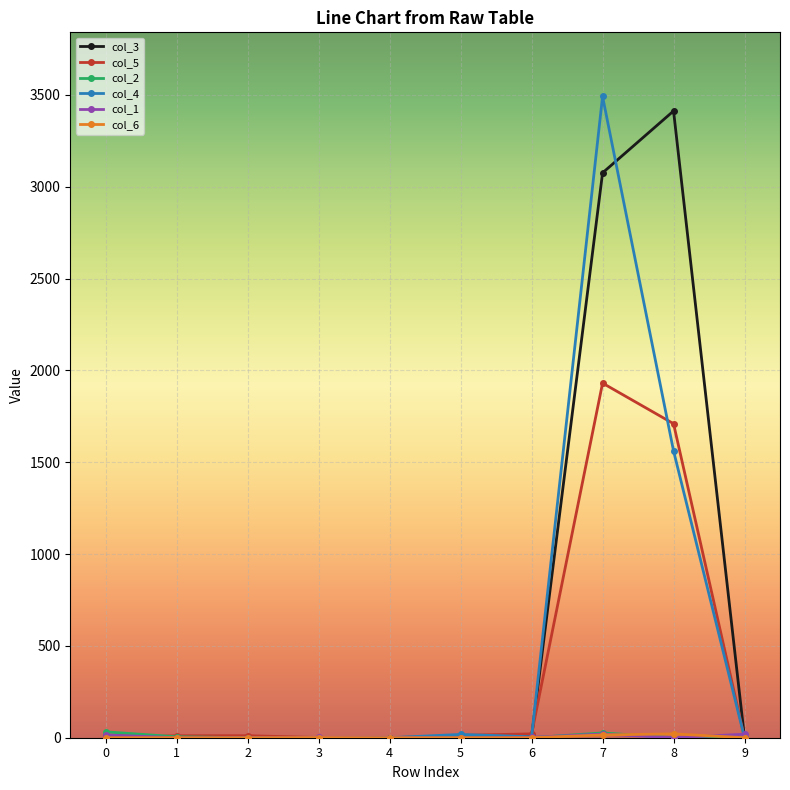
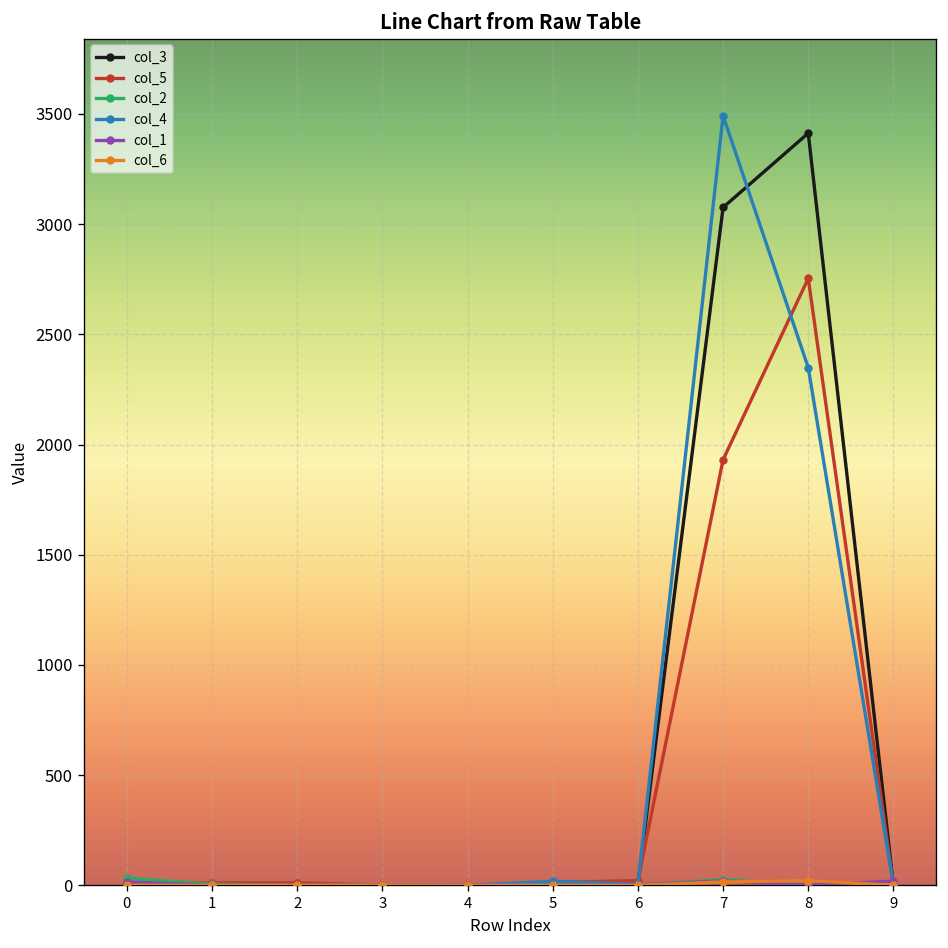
col_5, 8: 1710 -> 2750
col_4, 8: 1560 -> 2350
